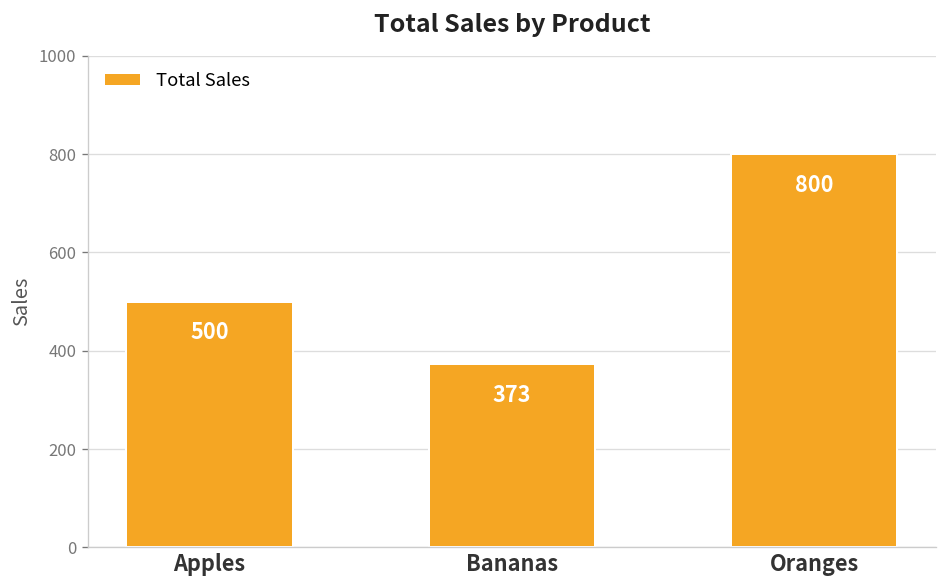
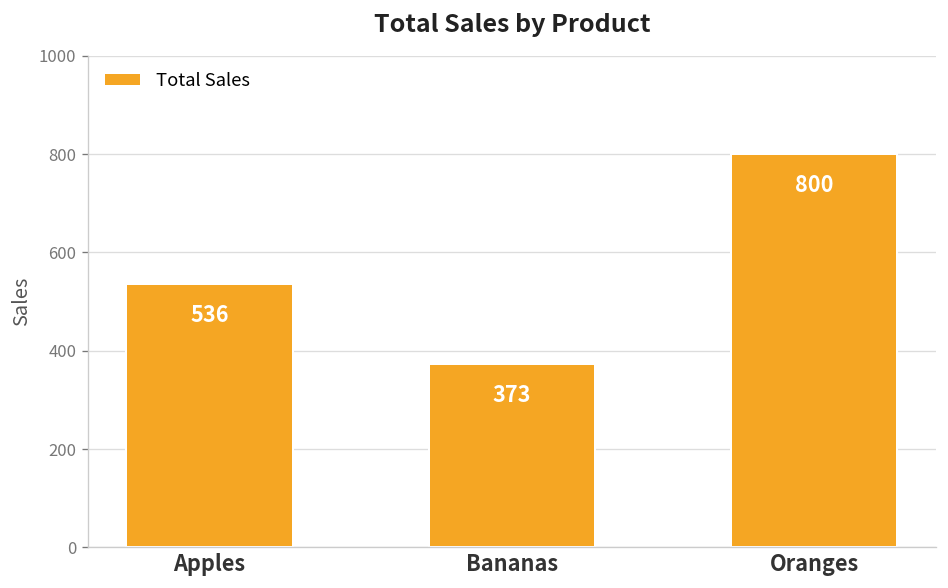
Apples: 500 -> 536
